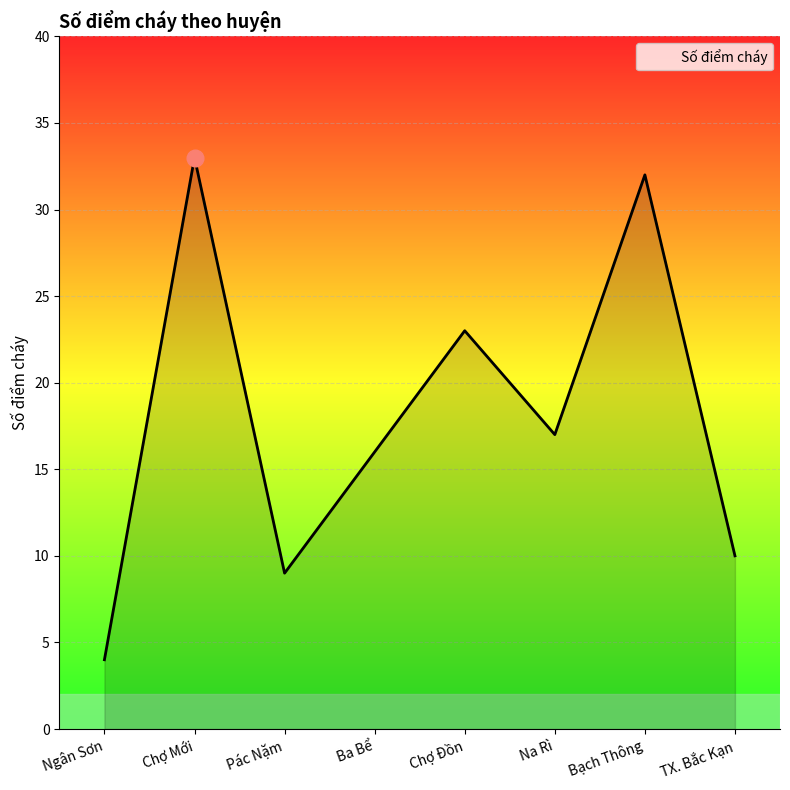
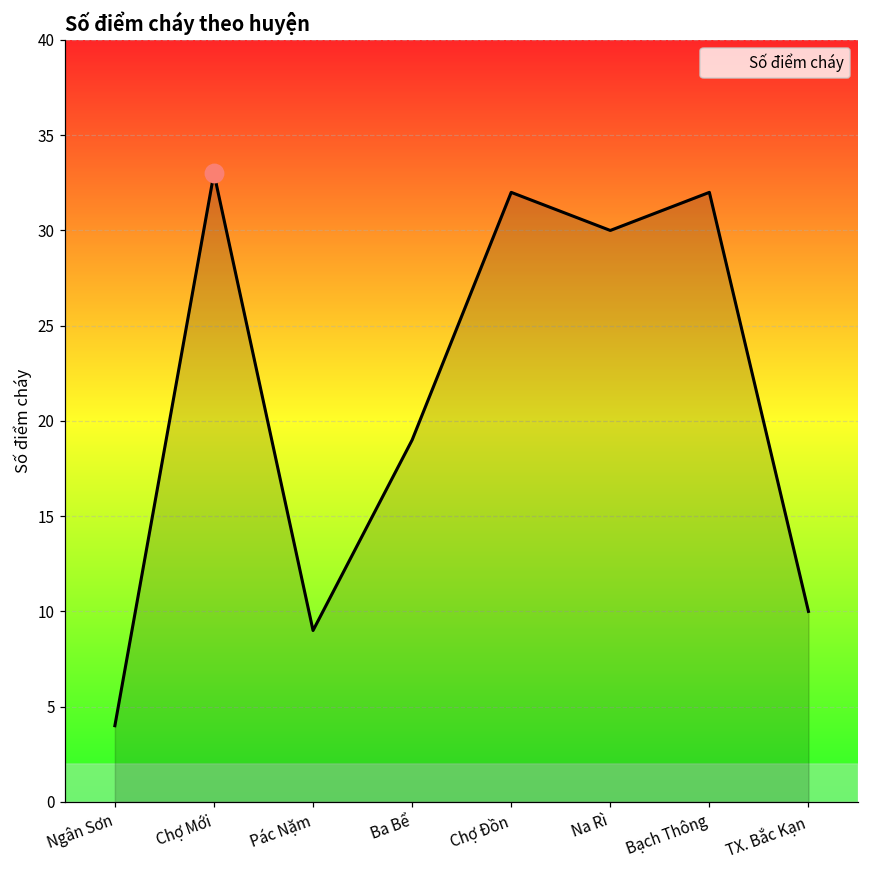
Số điểm cháy, Ba Bể: 16 -> 19
Số điểm cháy, Chợ Đồn: 23 -> 32
Số điểm cháy, Na Rì: 17 -> 30
